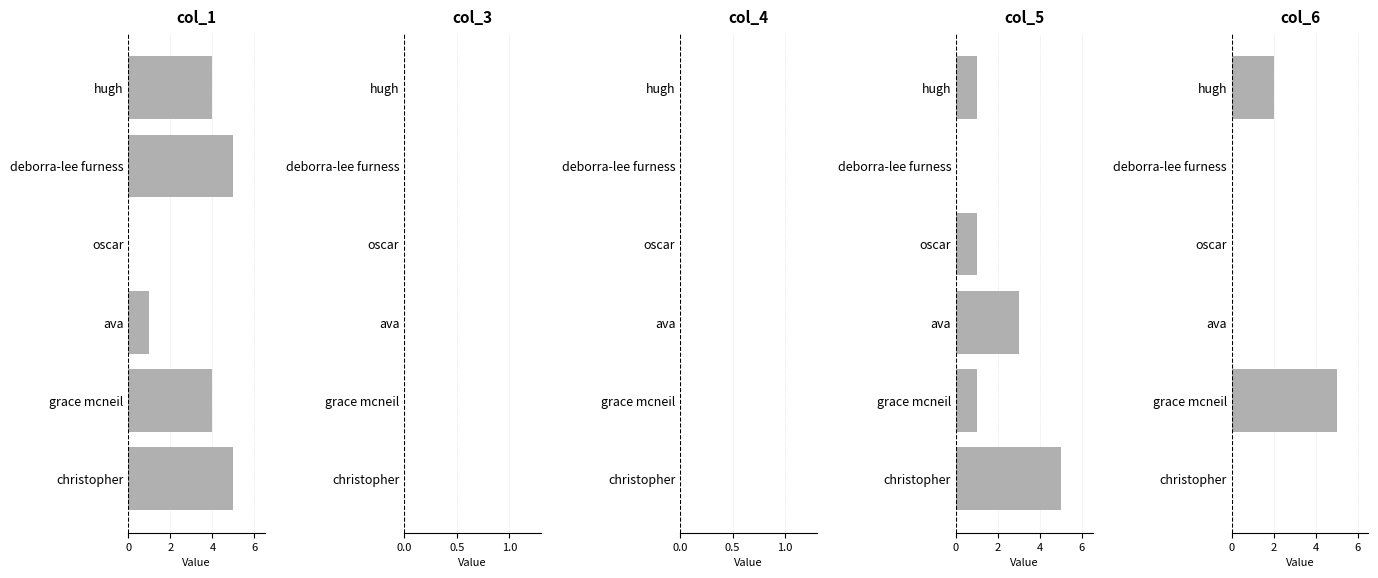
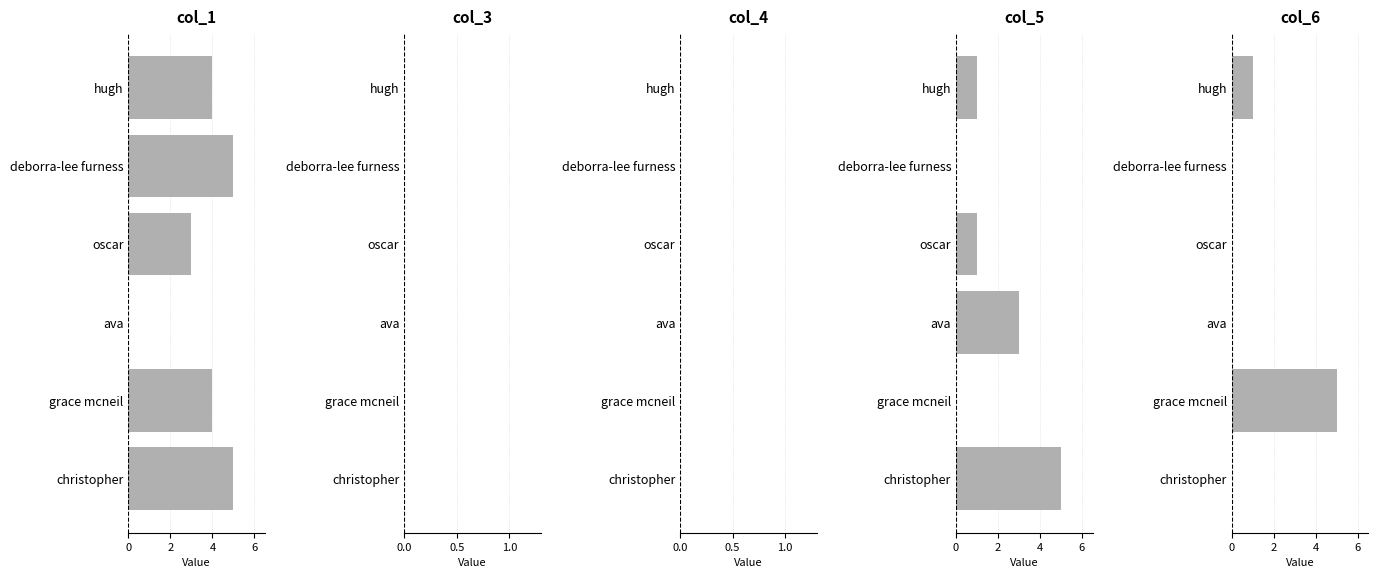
col_1, oscar: 0 -> 3
col_1, ava: 1 -> 0
col_5, grace mcneil: 1 -> 0
col_6, hugh: 2 -> 1
